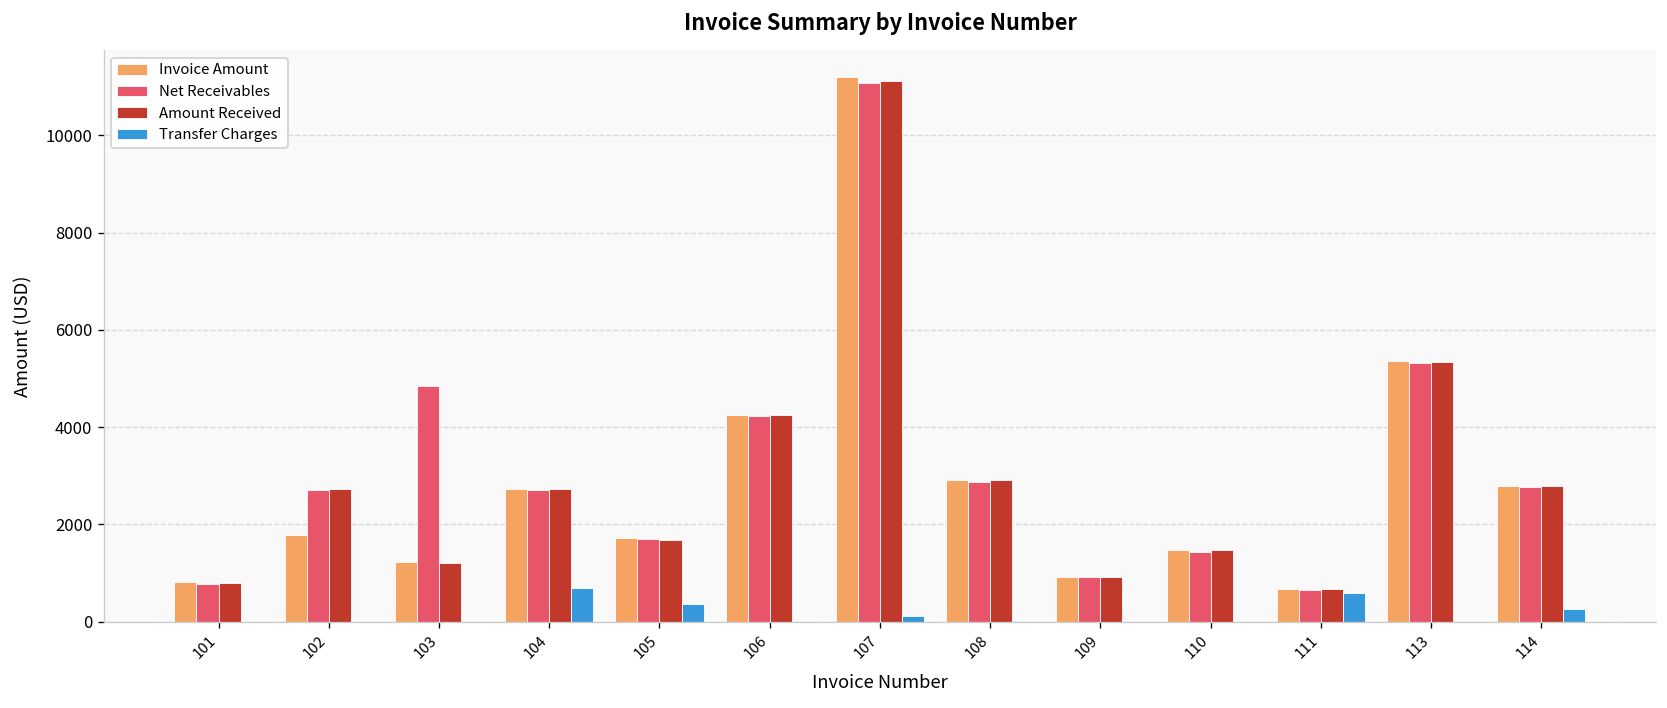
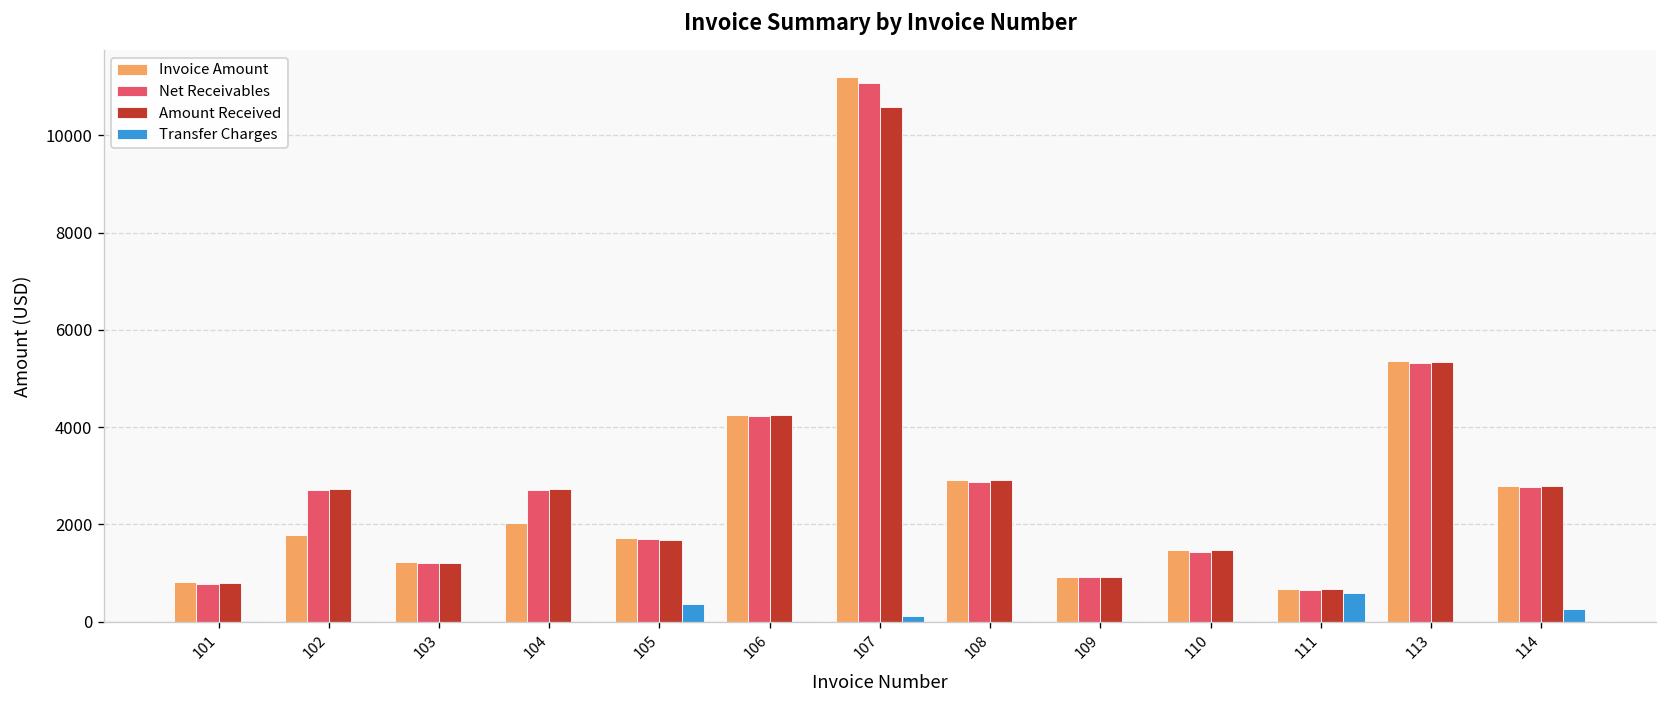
Net Receivables, 103: 4800 -> 1200
Invoice Amount, 104: 2700 -> 2000
Transfer Charges, 104: 700 -> 0
Amount Received, 107: 11100 -> 10600
